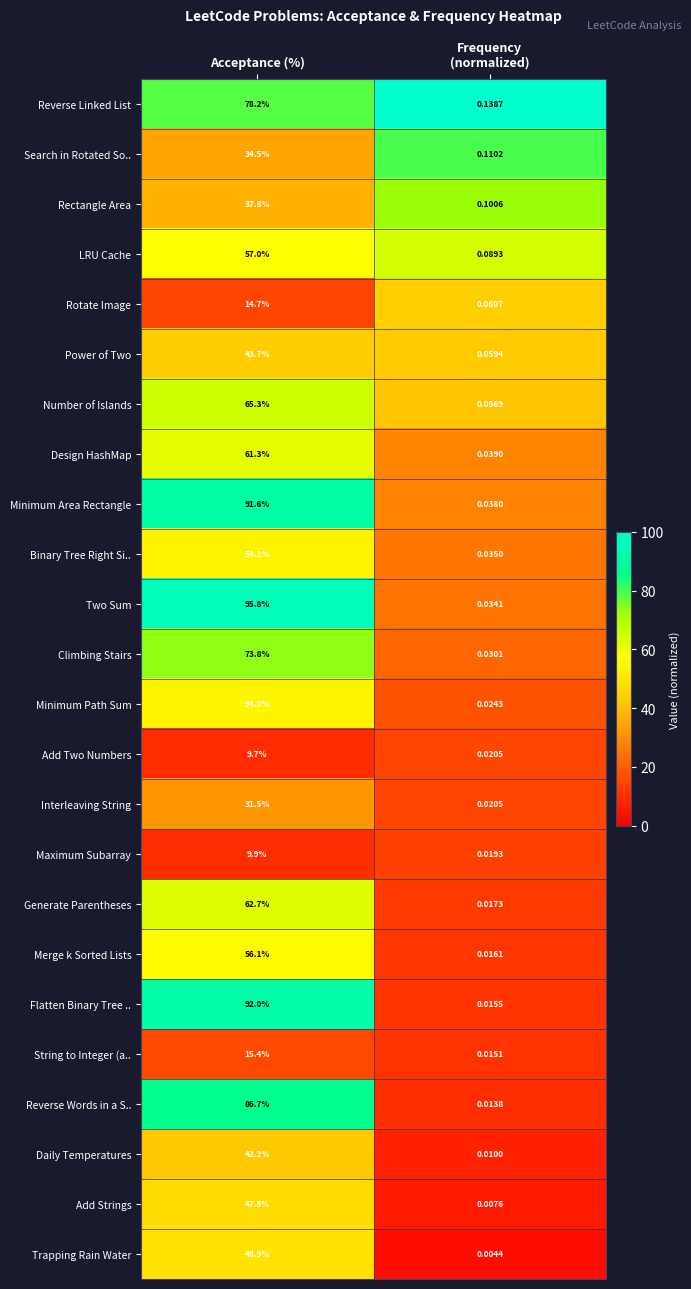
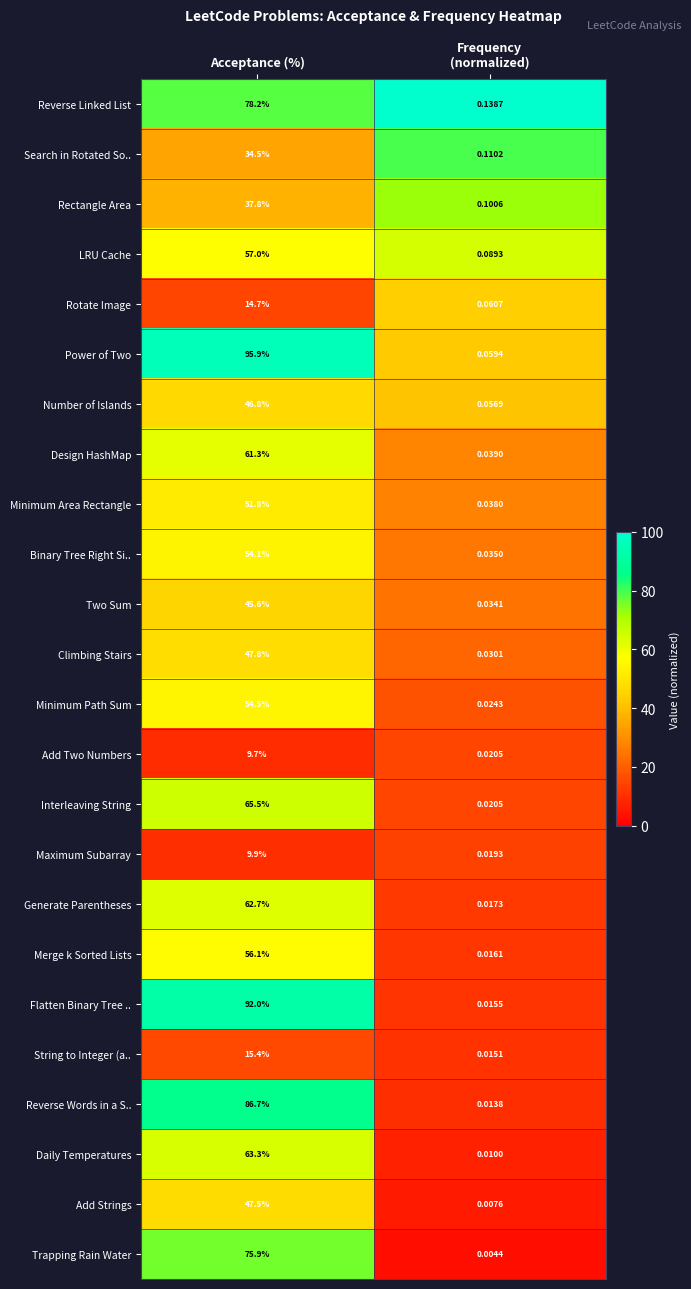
Power of Two, Acceptance (%): 43.7% -> 95.9%
Number of Islands, Acceptance (%): 65.3% -> 46.8%
Minimum Area Rectangle, Acceptance (%): 91.6% -> 51.8%
Two Sum, Acceptance (%): 95.8% -> 45.6%
Climbing Stairs, Acceptance (%): 73.8% -> 47.8%
Interleaving String, Acceptance (%): 31.5% -> 65.5%
Daily Temperatures, Acceptance (%): 42.2% -> 63.3%
Trapping Rain Water, Acceptance (%): 48.9% -> 75.9%
